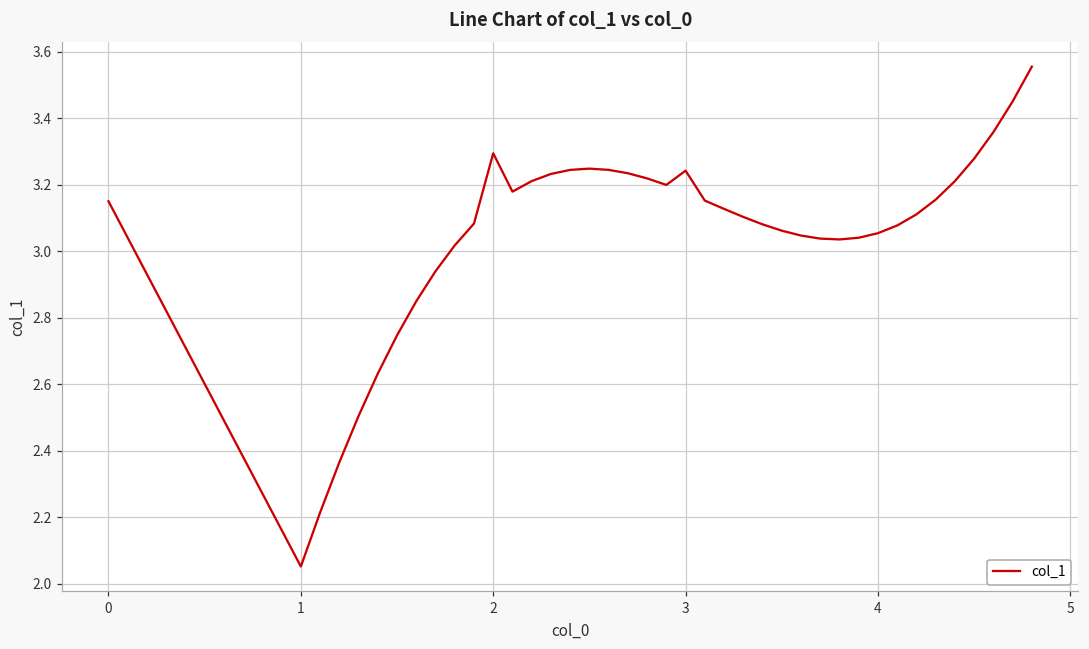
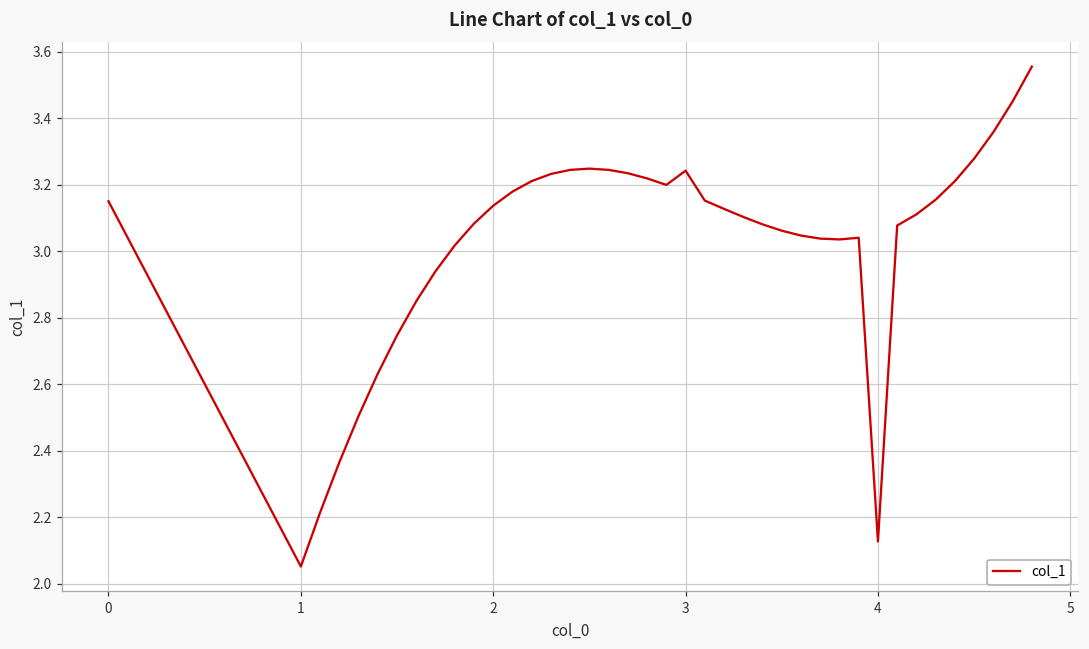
2: 3.29 -> 3.14
4: 3.05 -> 2.13
